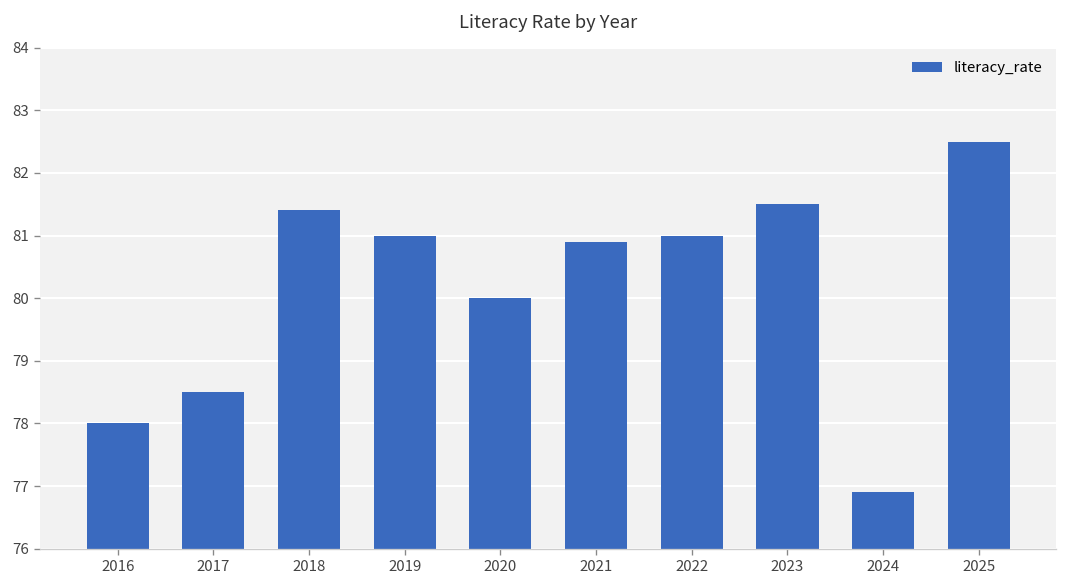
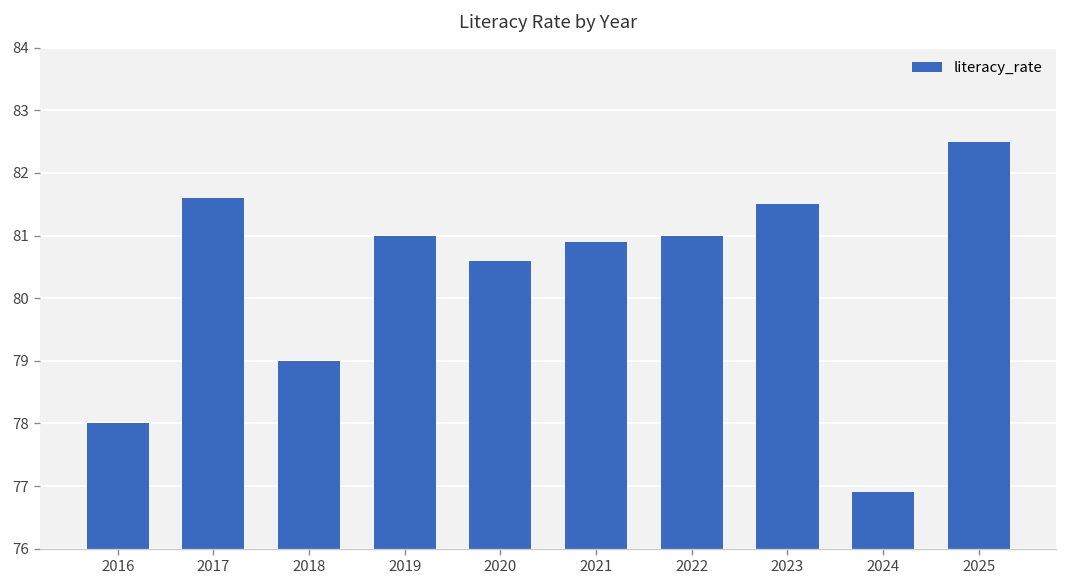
2017: 78.5 -> 81.6
2018: 81.4 -> 79.0
2020: 80.0 -> 80.6
